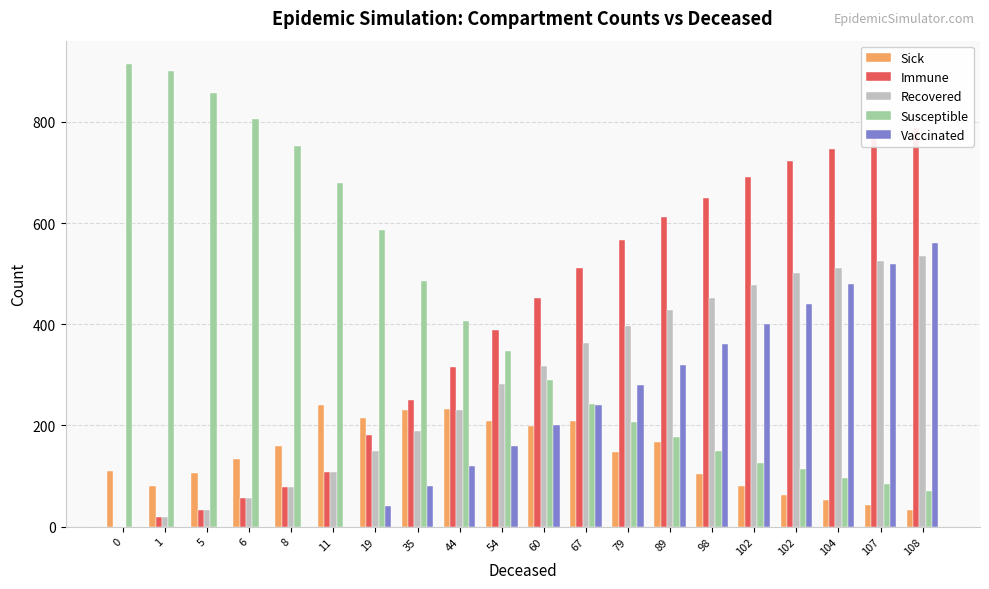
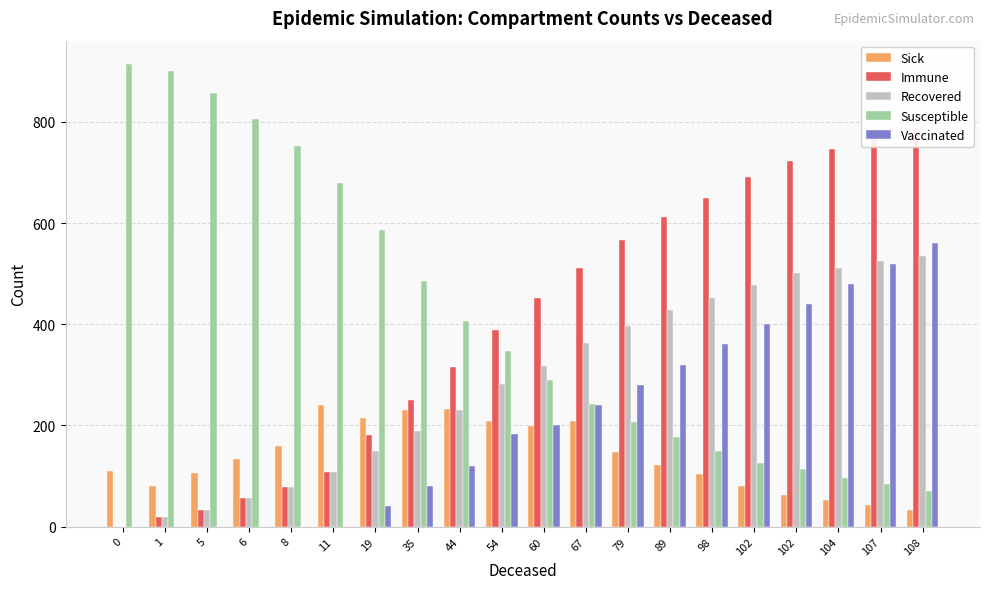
Vaccinated, 54: 160 -> 180
Sick, 89: 170 -> 120
